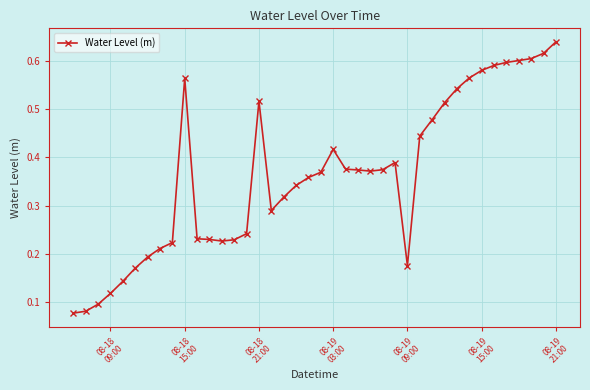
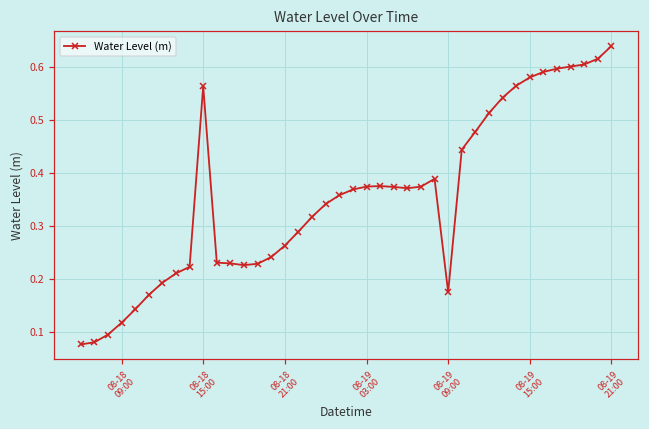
08-18 21:00: 0.52 -> 0.26
08-19 03:00: 0.42 -> 0.37
